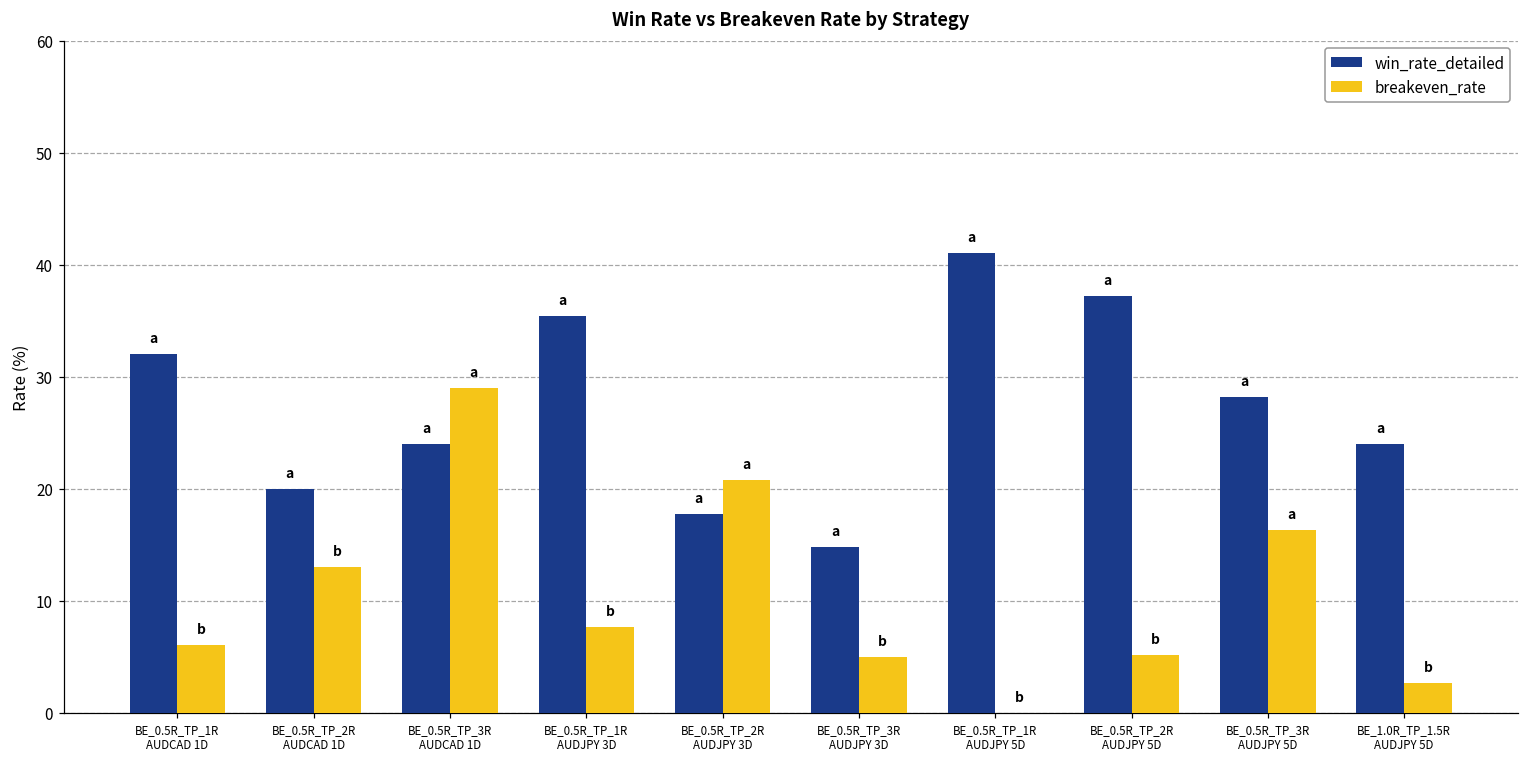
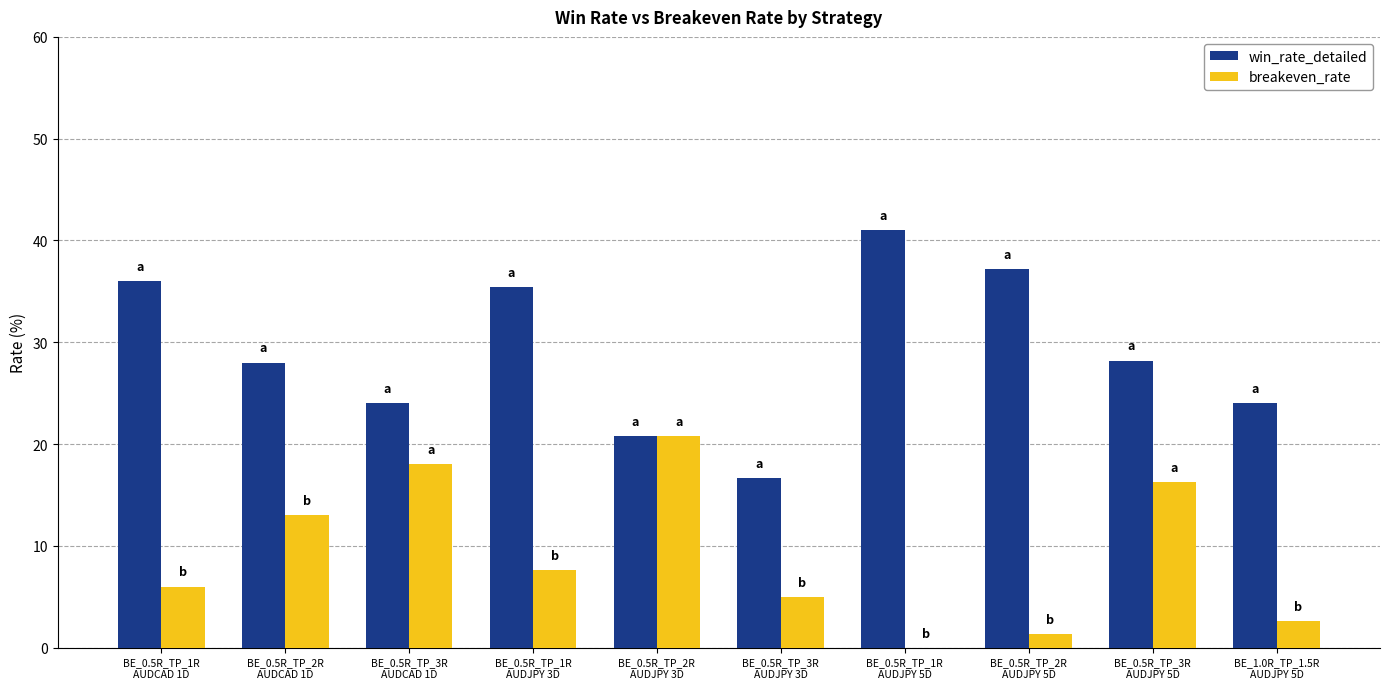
win_rate_detailed, BE_0.5R_TP_1R AUDCAD 1D: 32 -> 36
win_rate_detailed, BE_0.5R_TP_2R AUDCAD 1D: 20 -> 28
breakeven_rate, BE_0.5R_TP_3R AUDCAD 1D: 29 -> 18
win_rate_detailed, BE_0.5R_TP_2R AUDJPY 3D: 17.7 -> 20.8
win_rate_detailed, BE_0.5R_TP_3R AUDJPY 3D: 14.8 -> 16.7
breakeven_rate, BE_0.5R_TP_2R AUDJPY 5D: 5.1 -> 1.3
